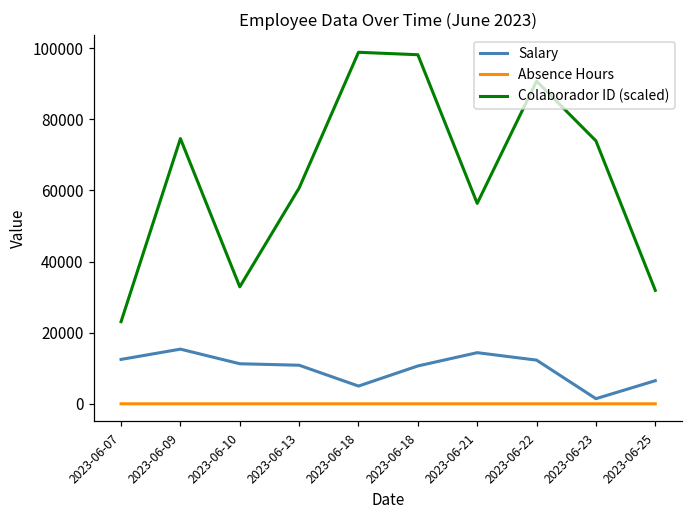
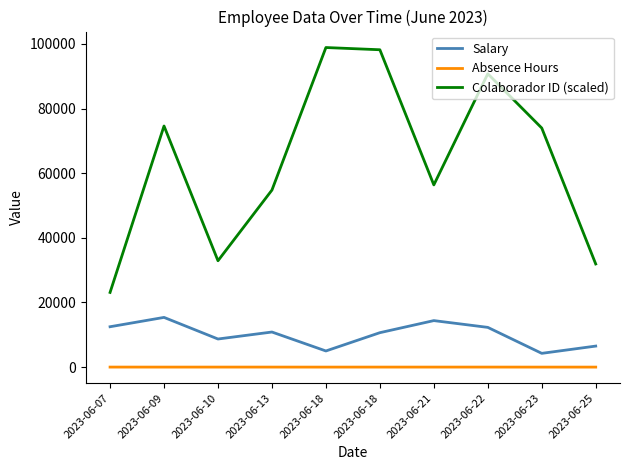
Salary, 2023-06-10: 11000 -> 9000
Colaborador ID (scaled), 2023-06-13: 61000 -> 55000
Salary, 2023-06-23: 1000 -> 4000
